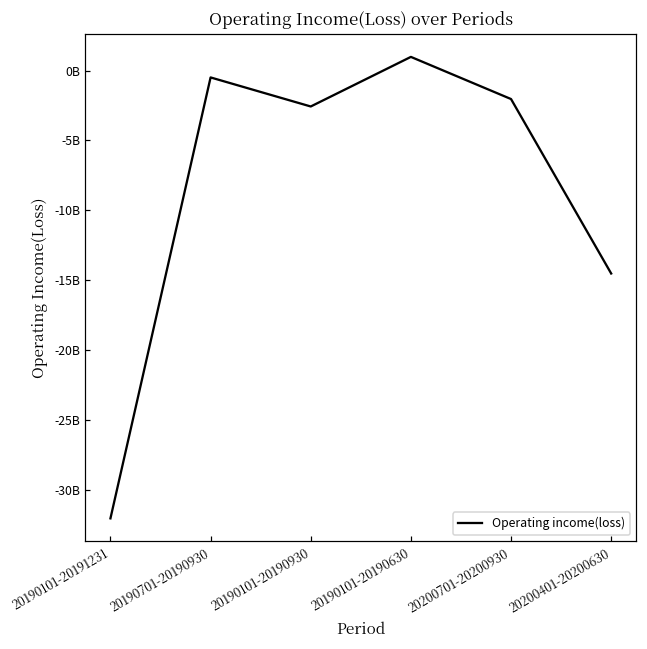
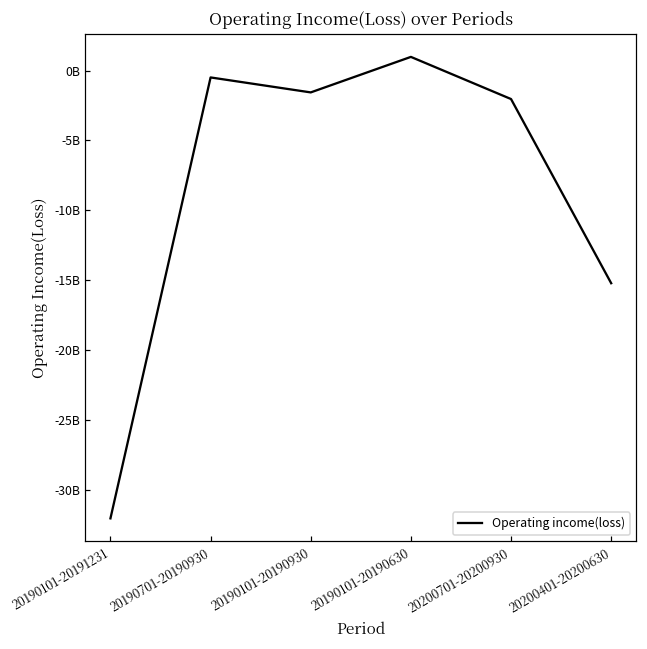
20190101-20190930: -2600000000 -> -1600000000
20200401-20200630: -14500000000 -> -15200000000
